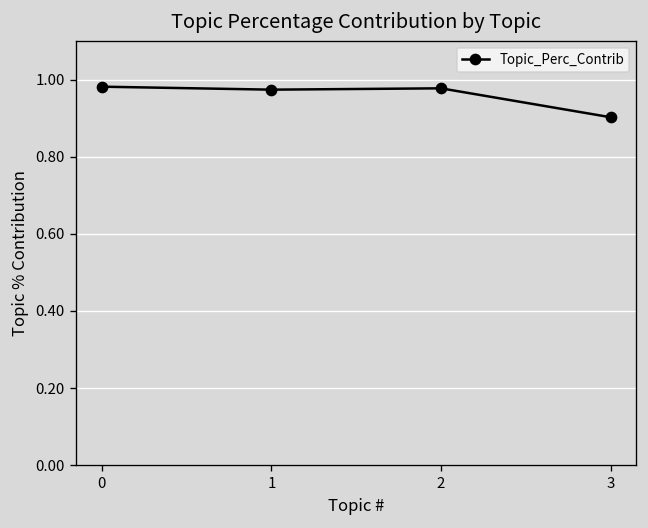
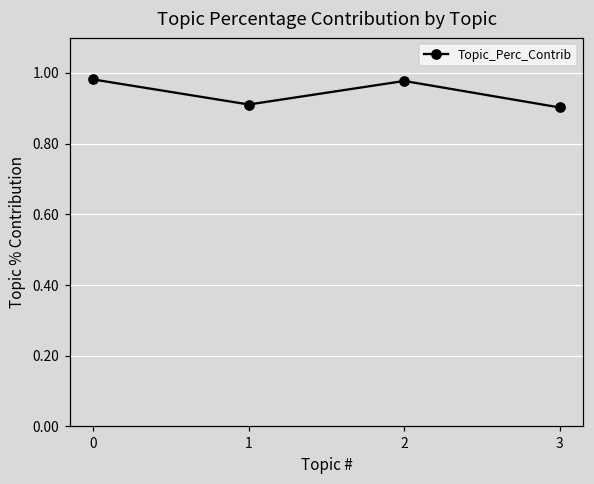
1: 0.97 -> 0.91
